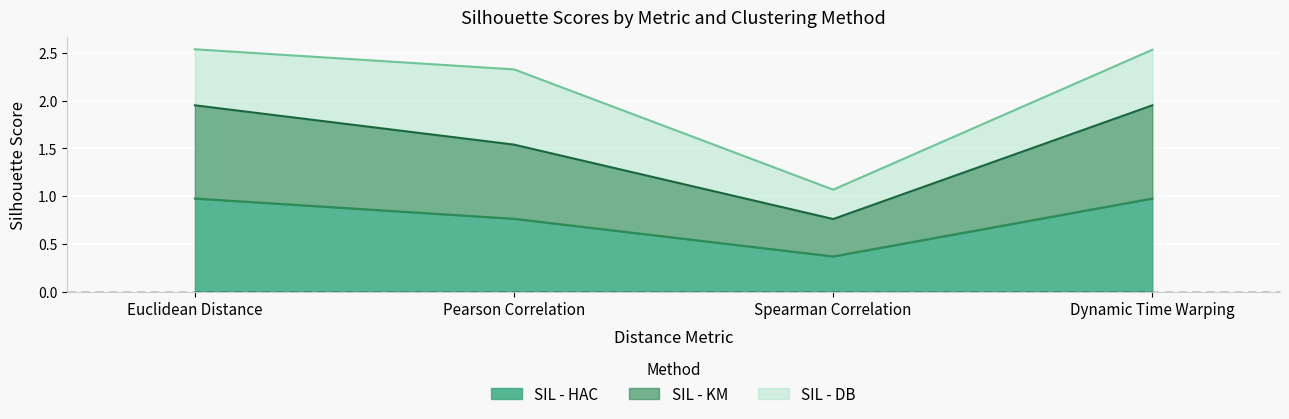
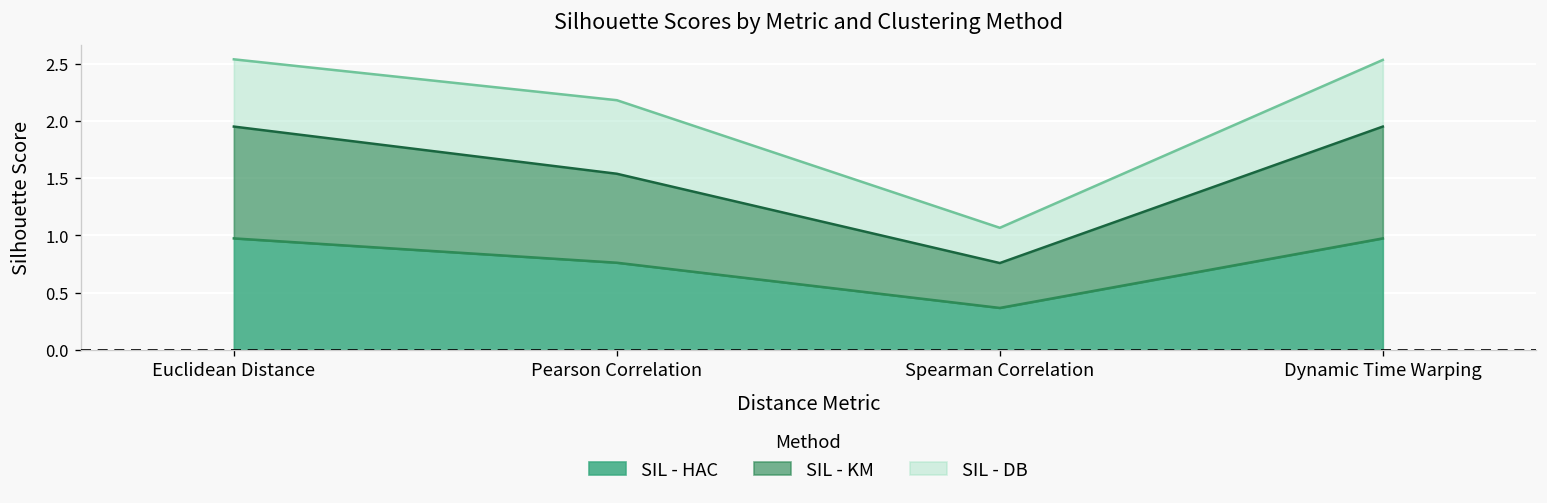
SIL - DB, Pearson Correlation: 0.8 -> 0.6
